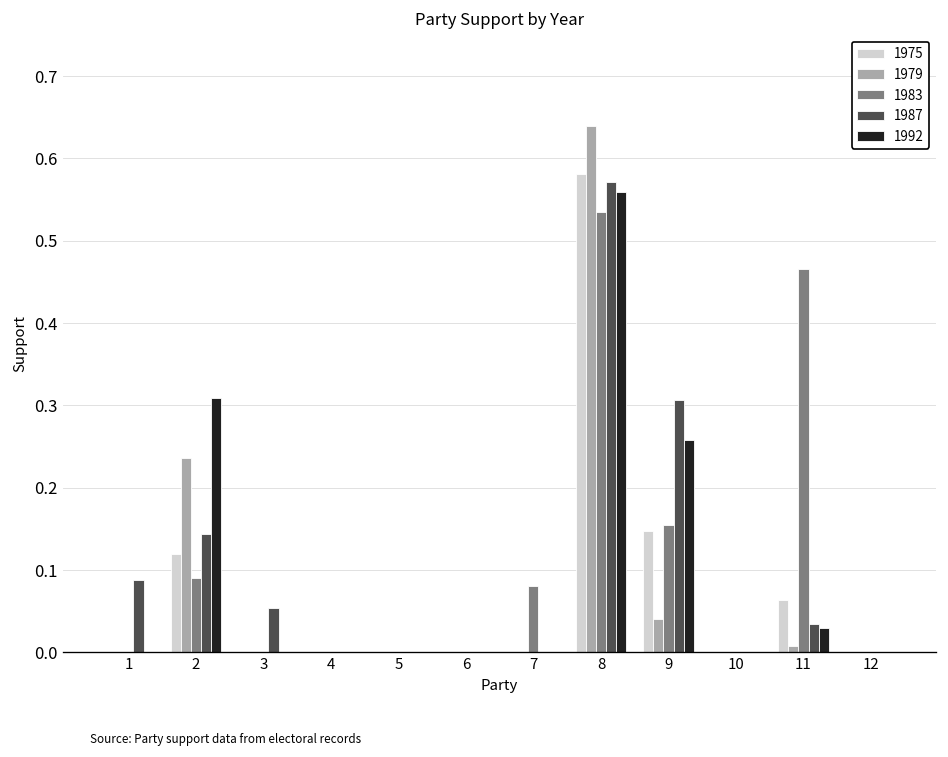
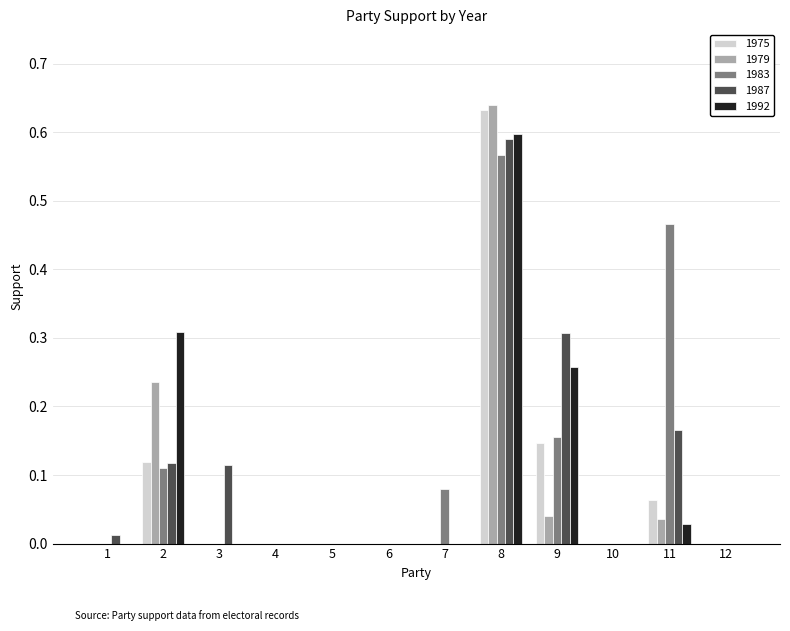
1987, 1: 0.09 -> 0.01
1983, 2: 0.09 -> 0.11
1987, 2: 0.14 -> 0.12
1987, 3: 0.05 -> 0.12
1975, 8: 0.58 -> 0.63
1983, 8: 0.54 -> 0.57
1987, 8: 0.57 -> 0.59
1992, 8: 0.56 -> 0.60
1979, 11: 0.01 -> 0.04
1987, 11: 0.03 -> 0.17
